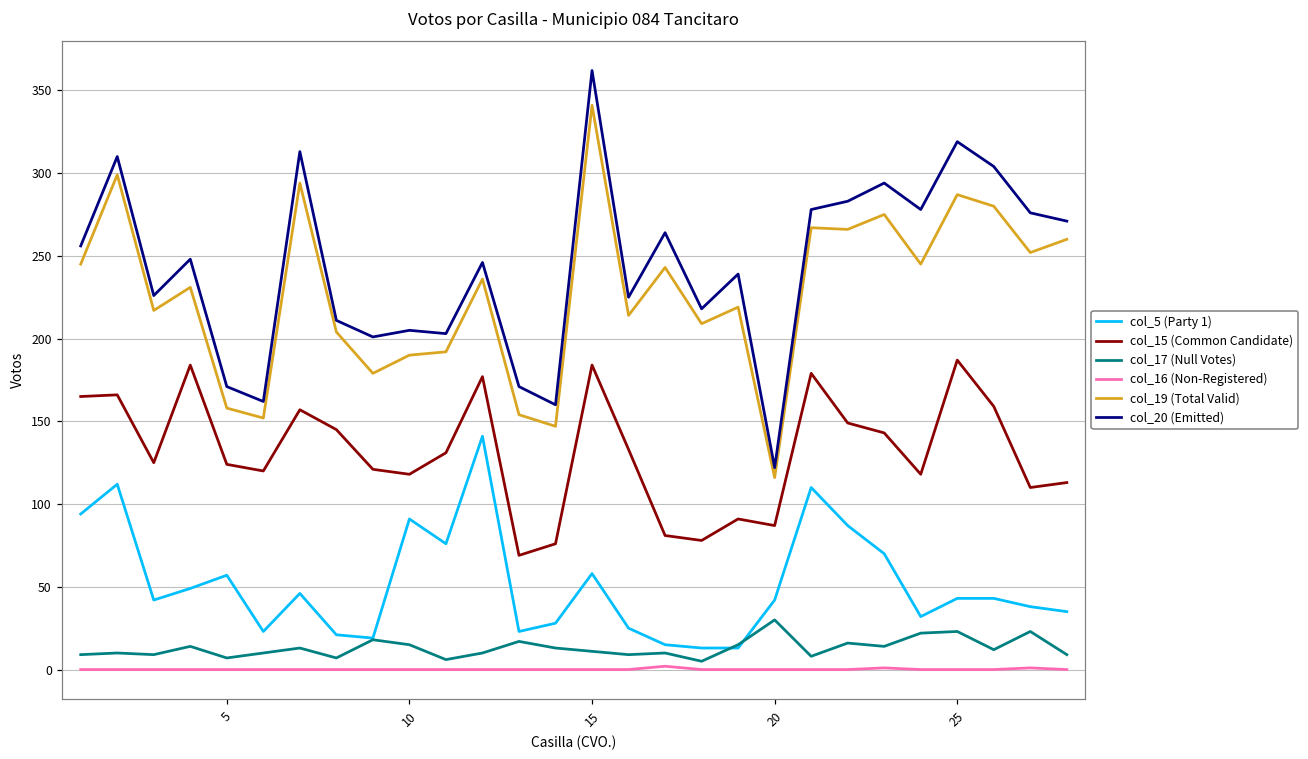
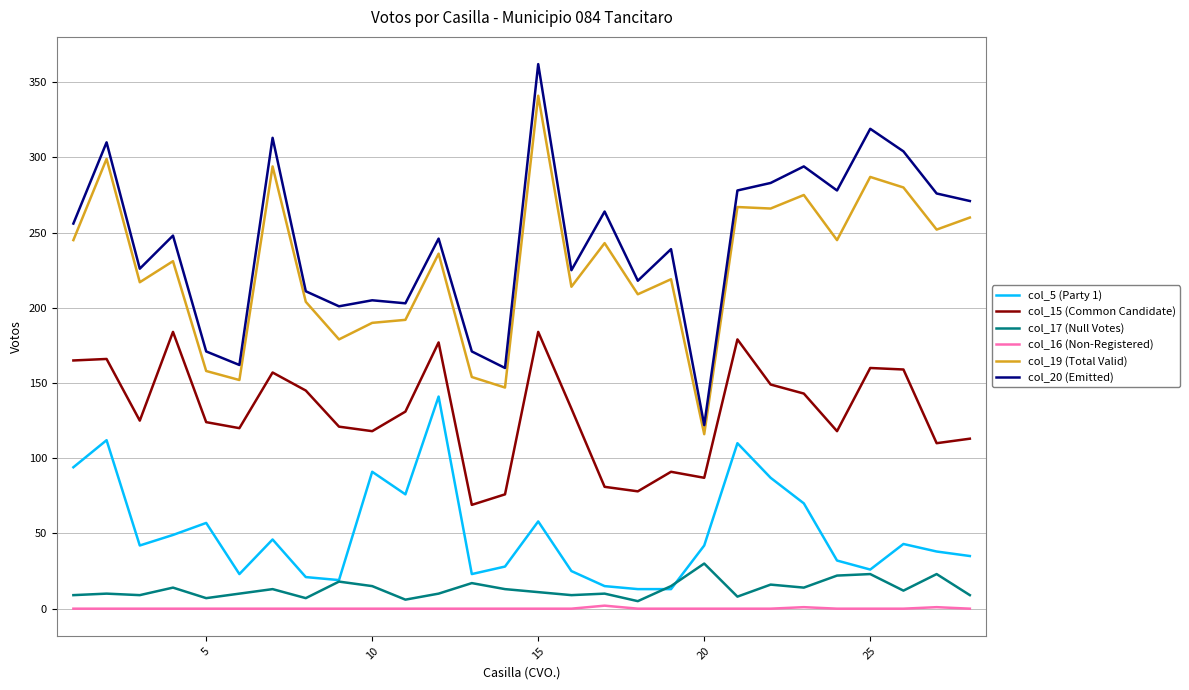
col_5 (Party 1), 25: 43 -> 26
col_15 (Common Candidate), 25: 187 -> 160
